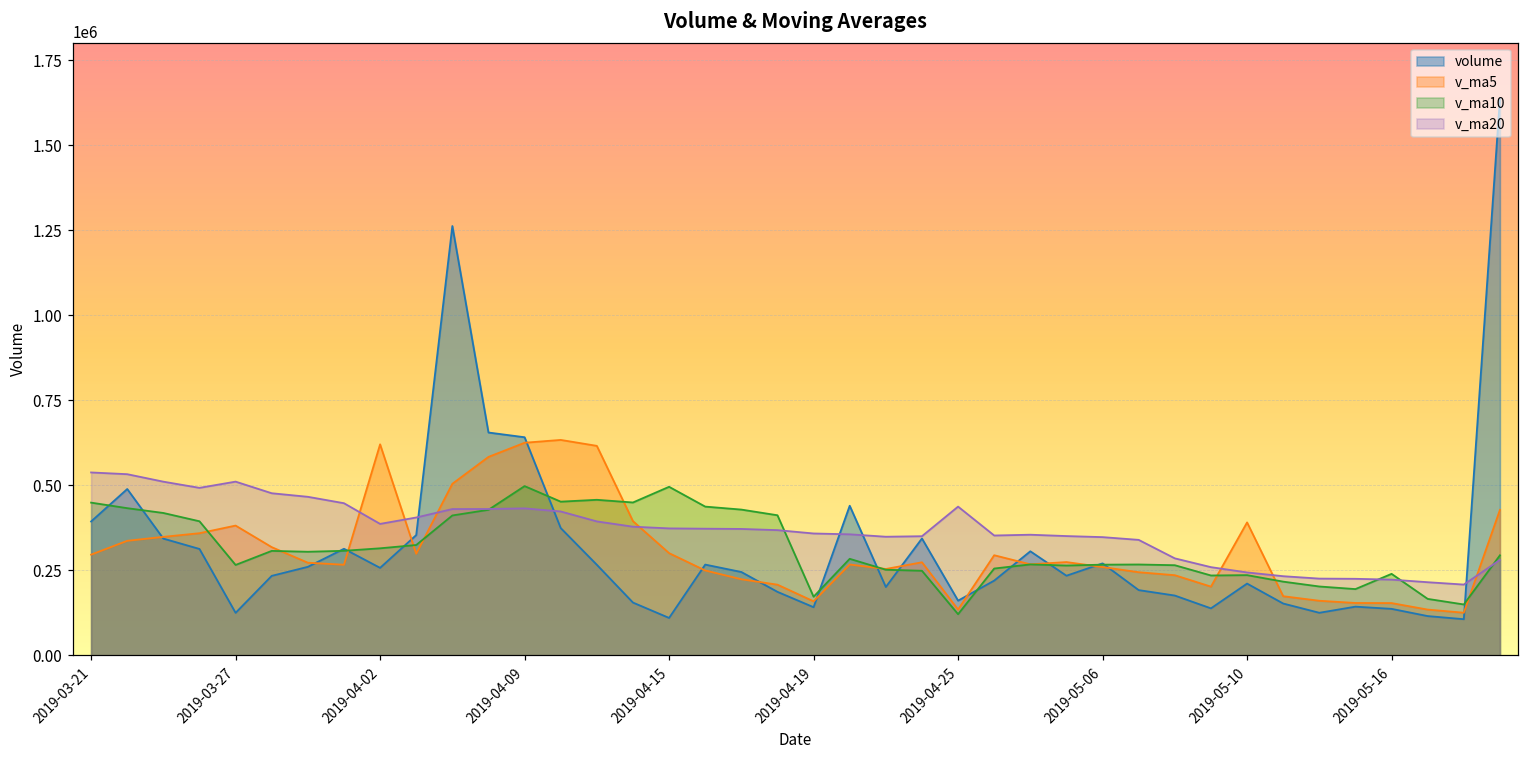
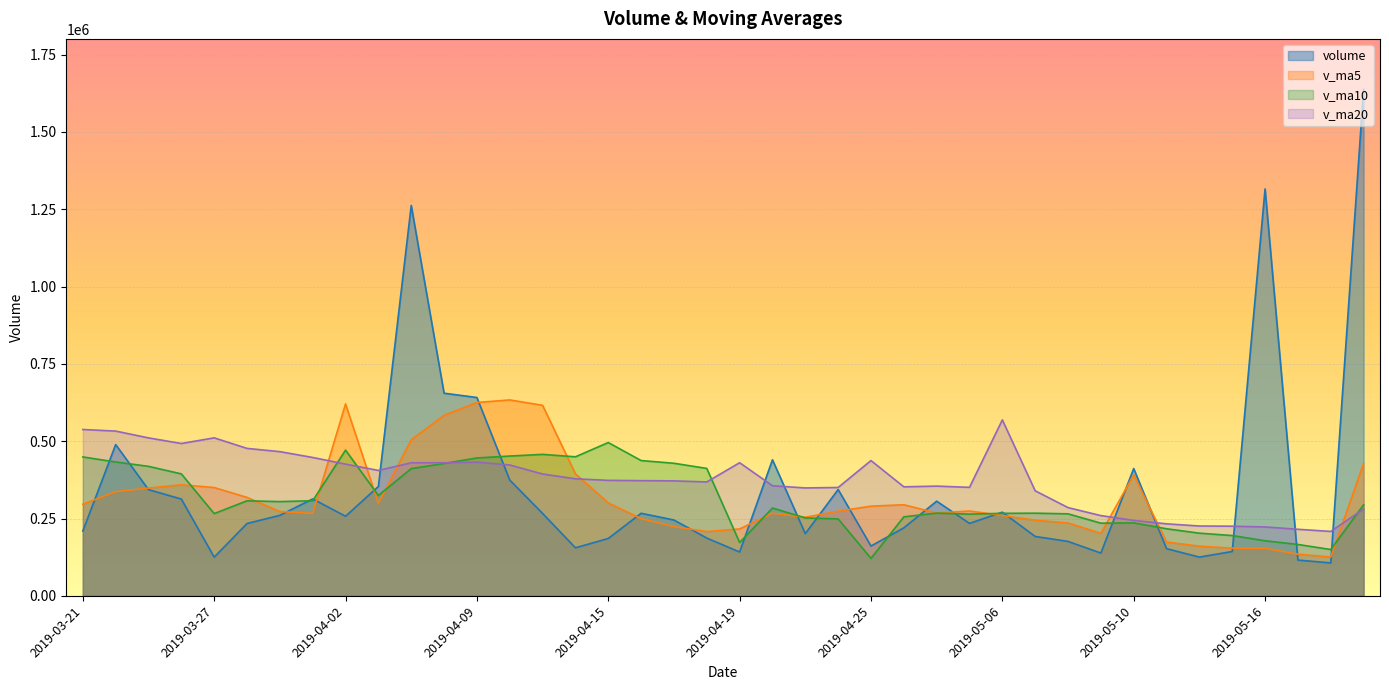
volume, 2019-03-21: 390000 -> 210000
v_ma5, 2019-03-27: 380000 -> 350000
v_ma10, 2019-04-02: 310000 -> 470000
v_ma20, 2019-04-02: 390000 -> 430000
v_ma10, 2019-04-09: 500000 -> 450000
volume, 2019-04-15: 110000 -> 190000
v_ma5, 2019-04-19: 160000 -> 220000
v_ma20, 2019-04-19: 360000 -> 430000
v_ma5, 2019-04-25: 130000 -> 290000
v_ma20, 2019-05-06: 350000 -> 570000
volume, 2019-05-10: 210000 -> 410000
volume, 2019-05-16: 140000 -> 1320000
v_ma10, 2019-05-16: 240000 -> 180000
